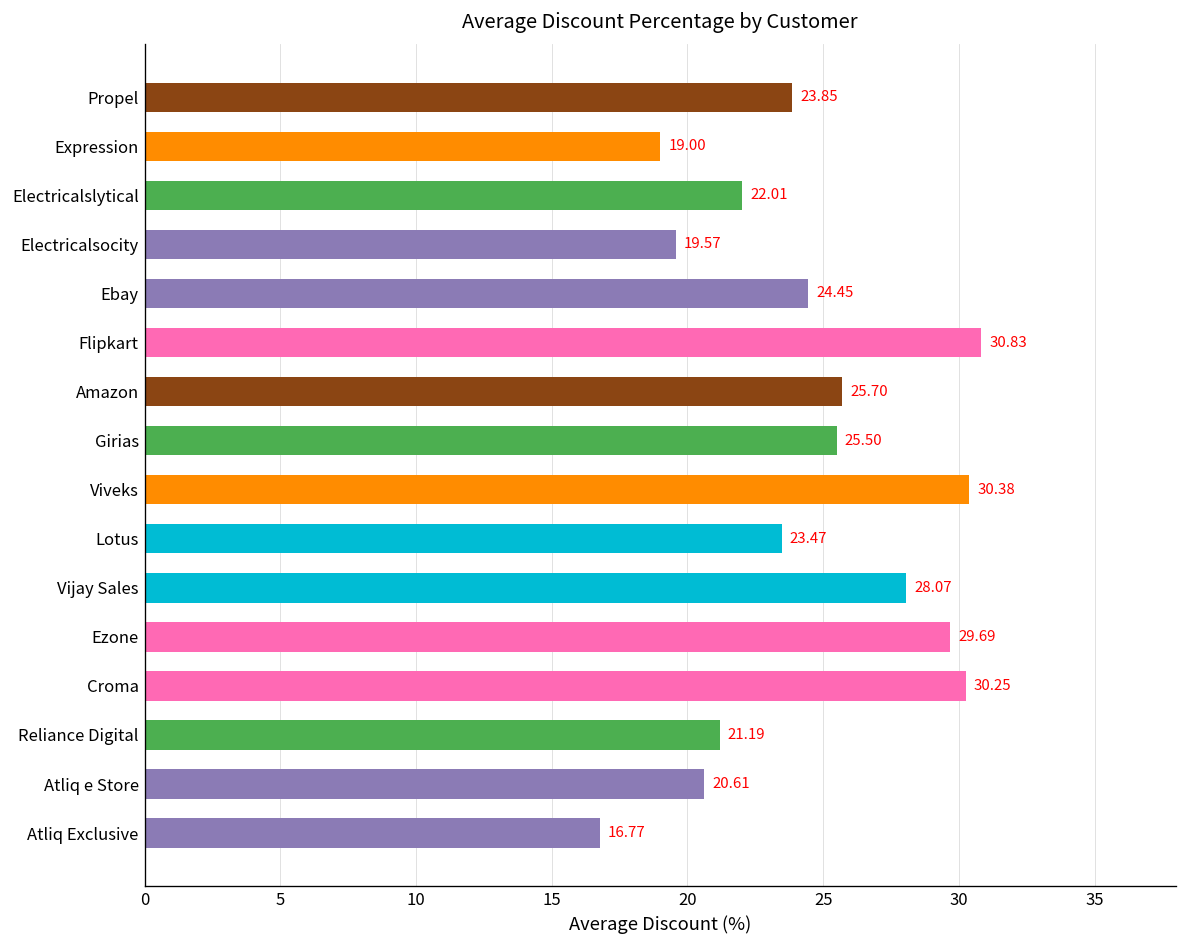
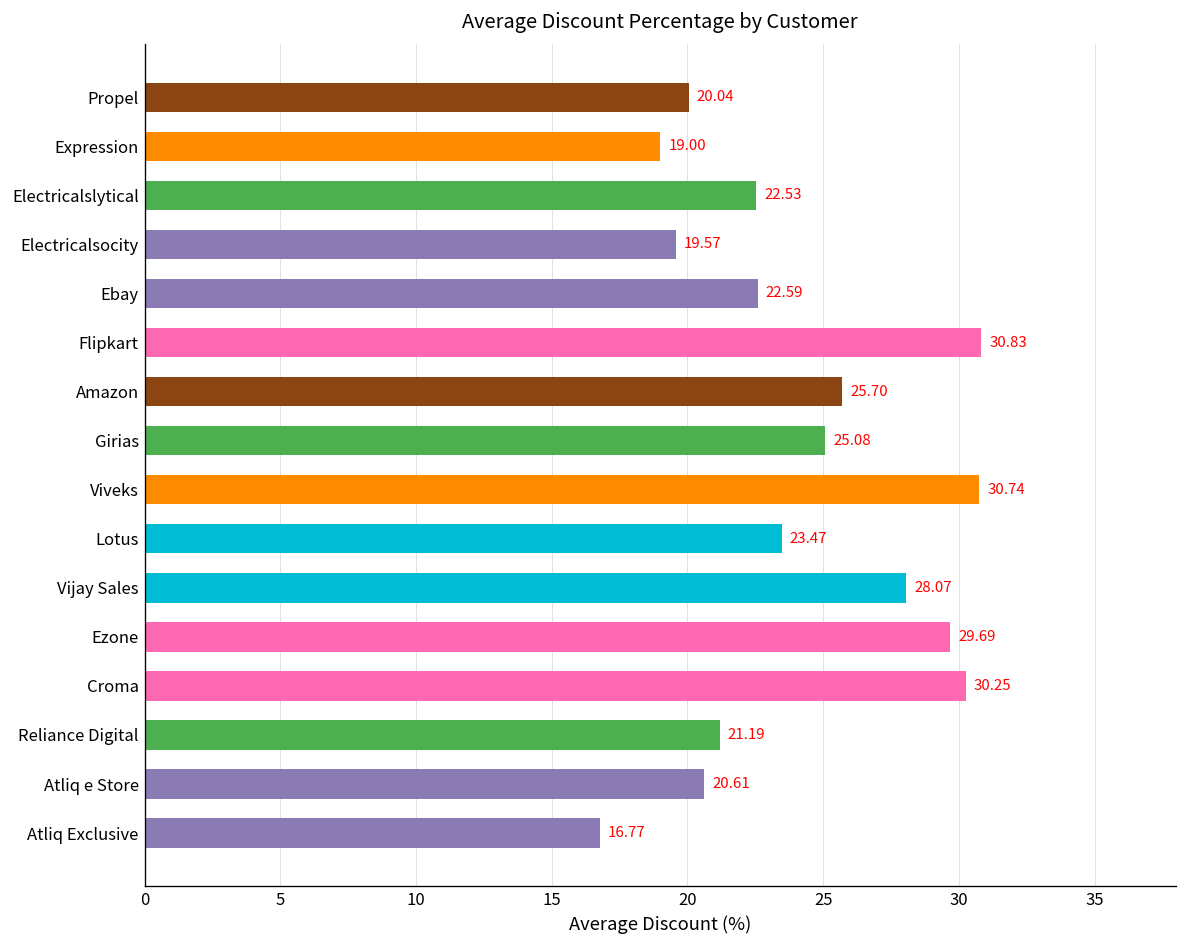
Propel: 23.85 -> 20.04
Electricalslytical: 22.01 -> 22.53
Ebay: 24.45 -> 22.59
Girias: 25.50 -> 25.08
Viveks: 30.38 -> 30.74
